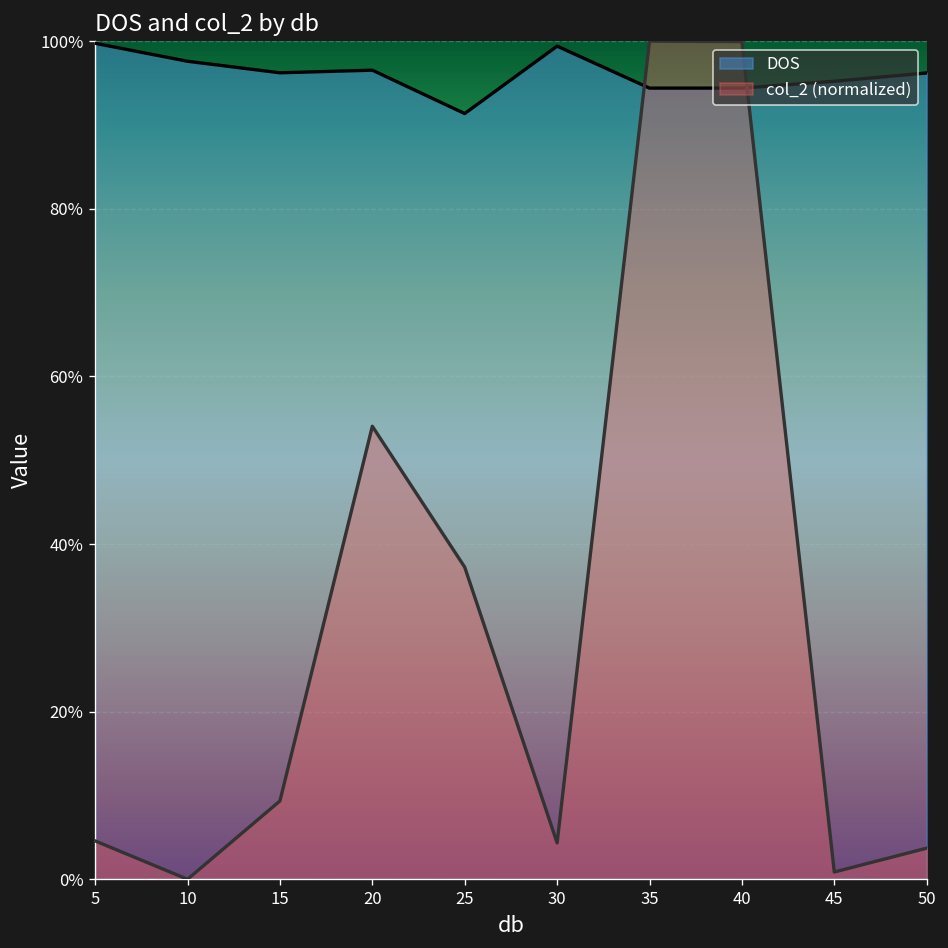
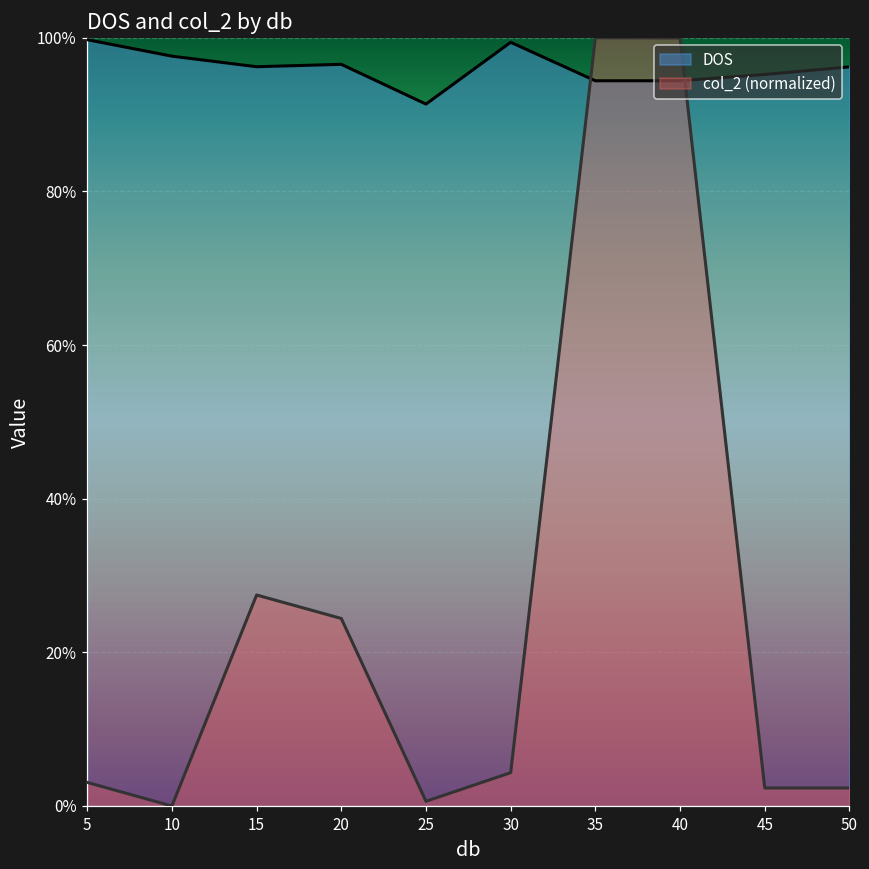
col_2 (normalized), 5: 5% -> 3%
col_2 (normalized), 15: 9% -> 27%
col_2 (normalized), 20: 54% -> 24%
col_2 (normalized), 25: 37% -> 1%
col_2 (normalized), 45: 1% -> 2%
col_2 (normalized), 50: 4% -> 2%
